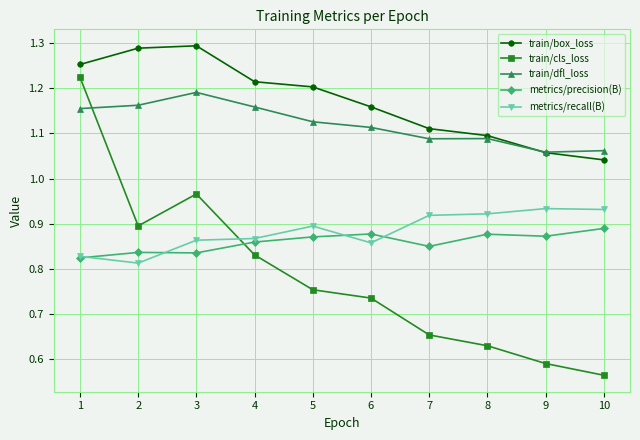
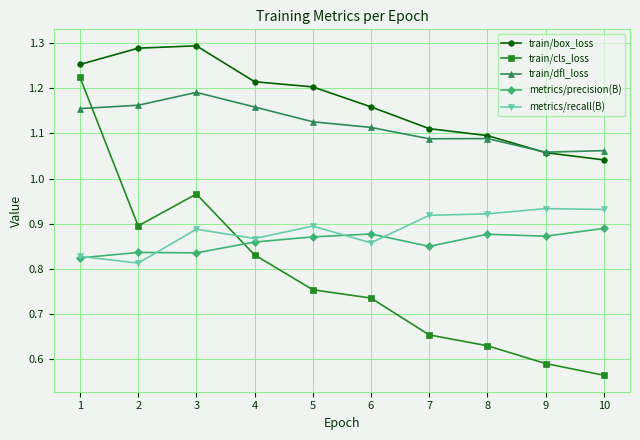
metrics/recall(B), 3: 0.86 -> 0.89
